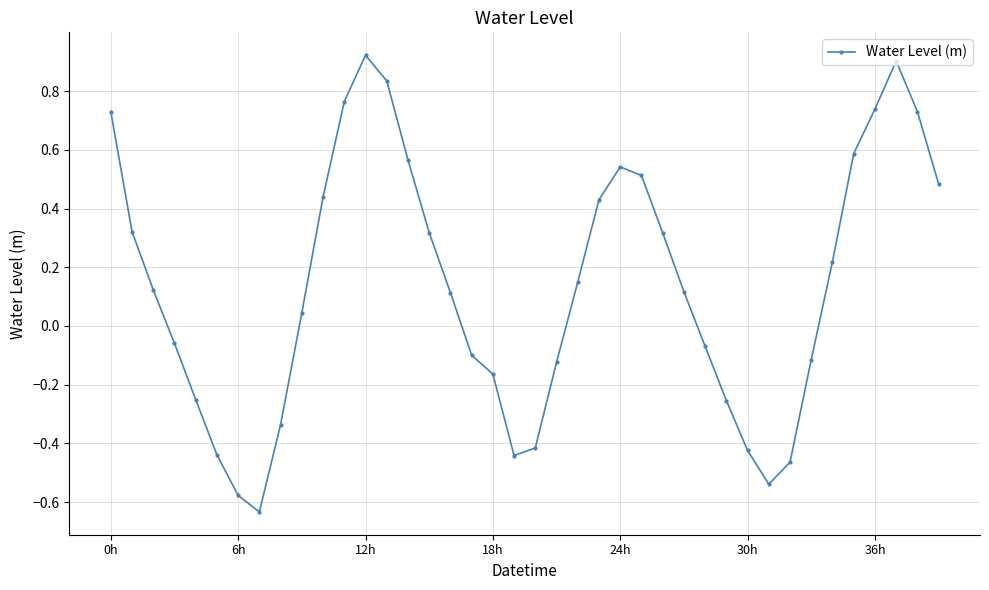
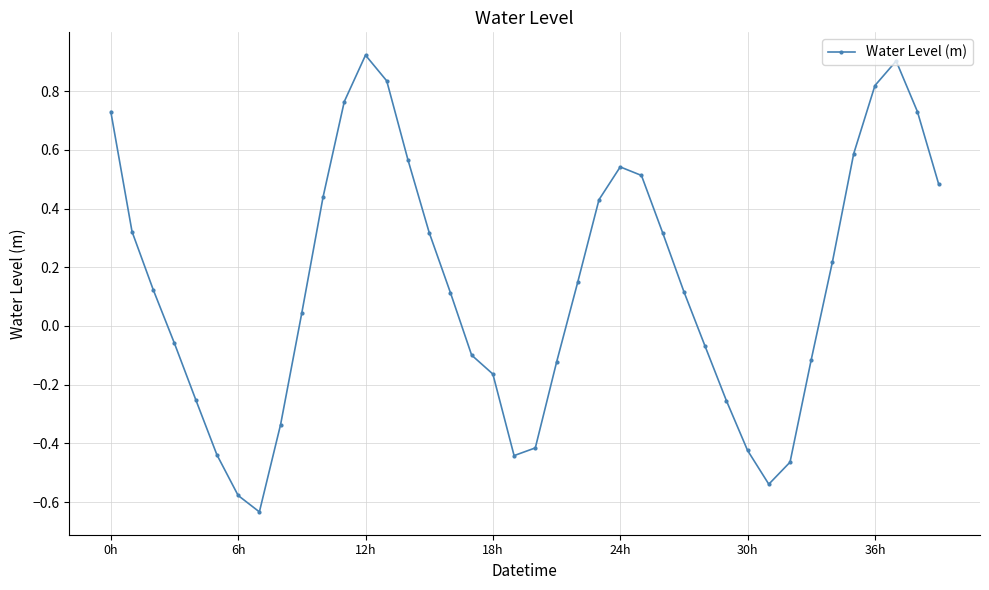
36h: 0.74 -> 0.82
